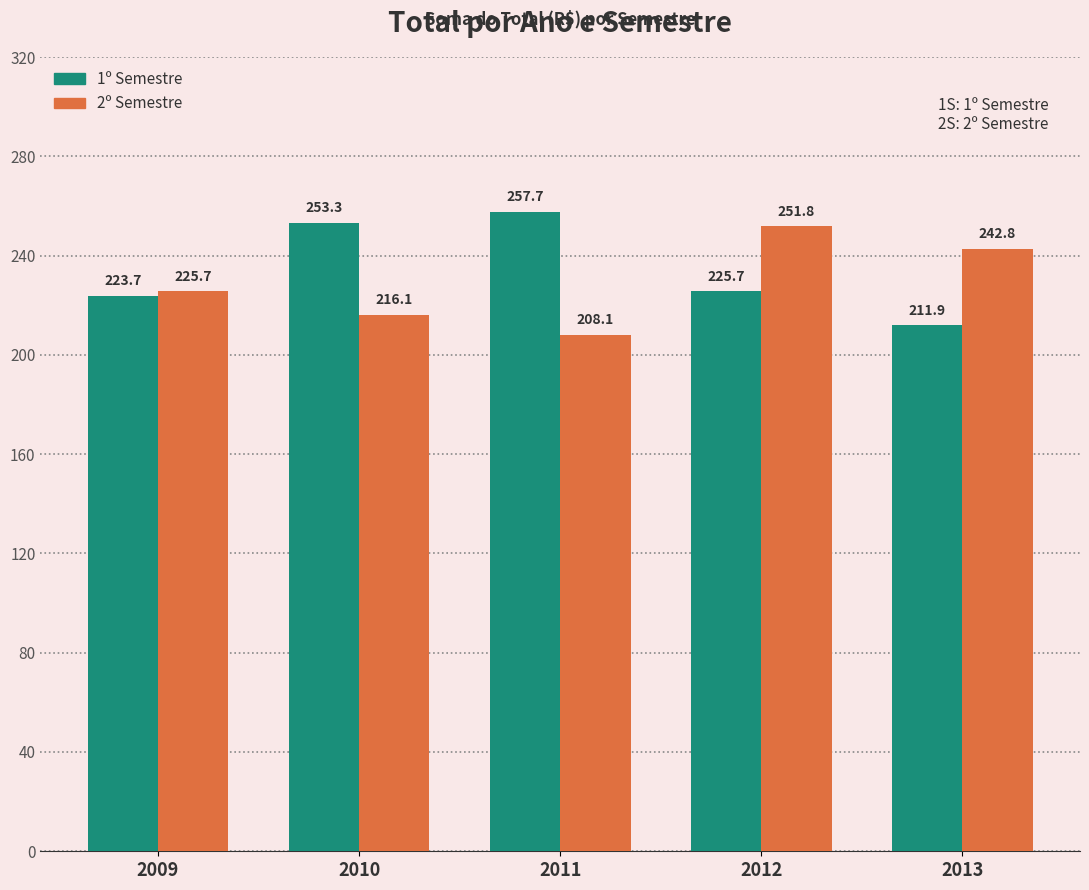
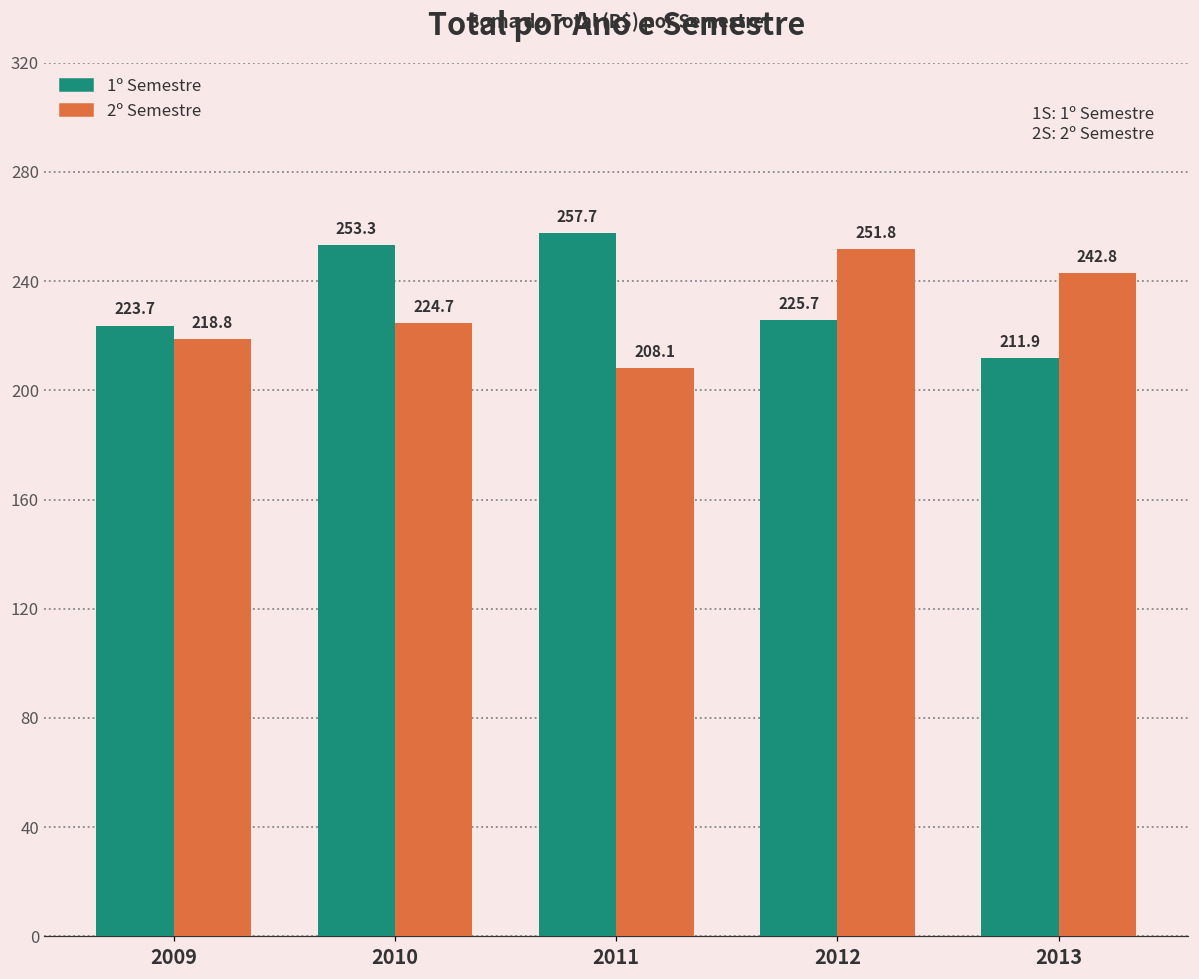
2º Semestre, 2009: 225.7 -> 218.8
2º Semestre, 2010: 216.1 -> 224.7
